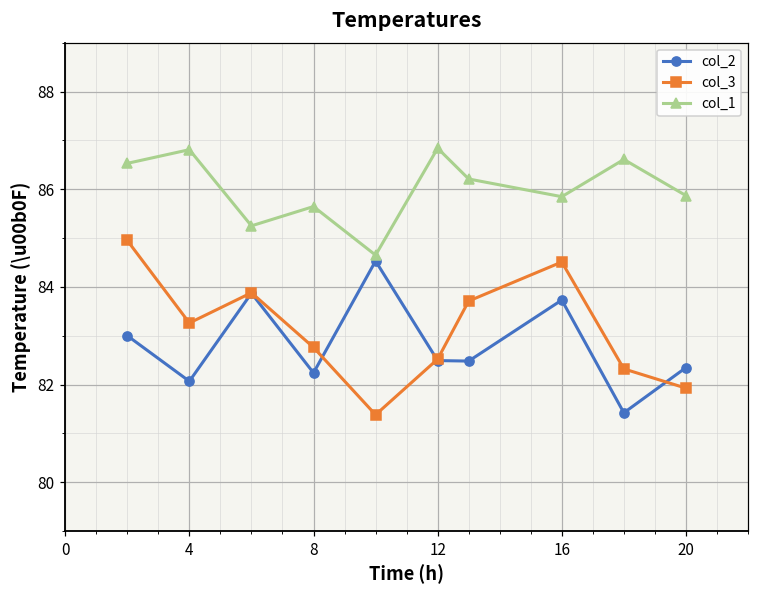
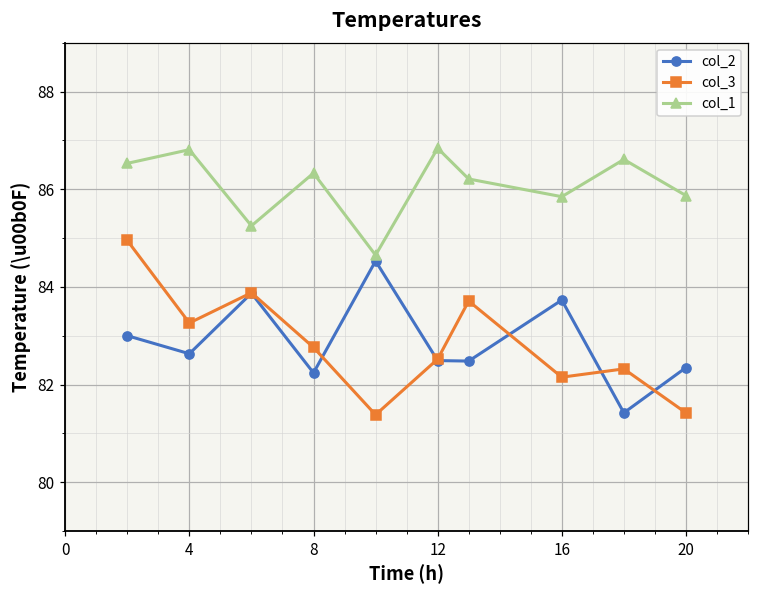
col_2, 4: 82.1 -> 82.6
col_1, 8: 85.6 -> 86.3
col_3, 16: 84.5 -> 82.2
col_3, 20: 81.9 -> 81.4
